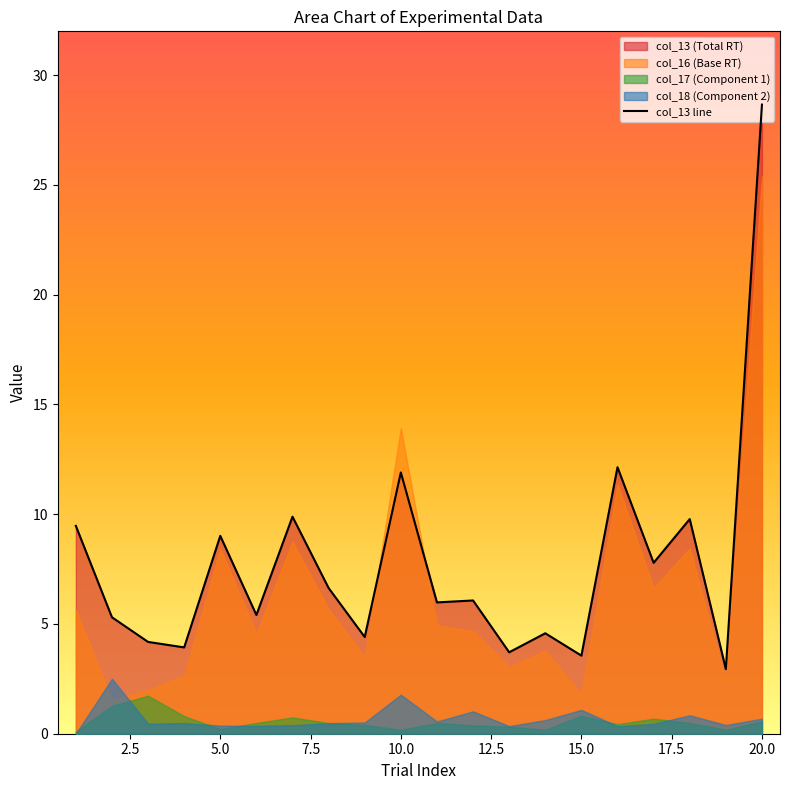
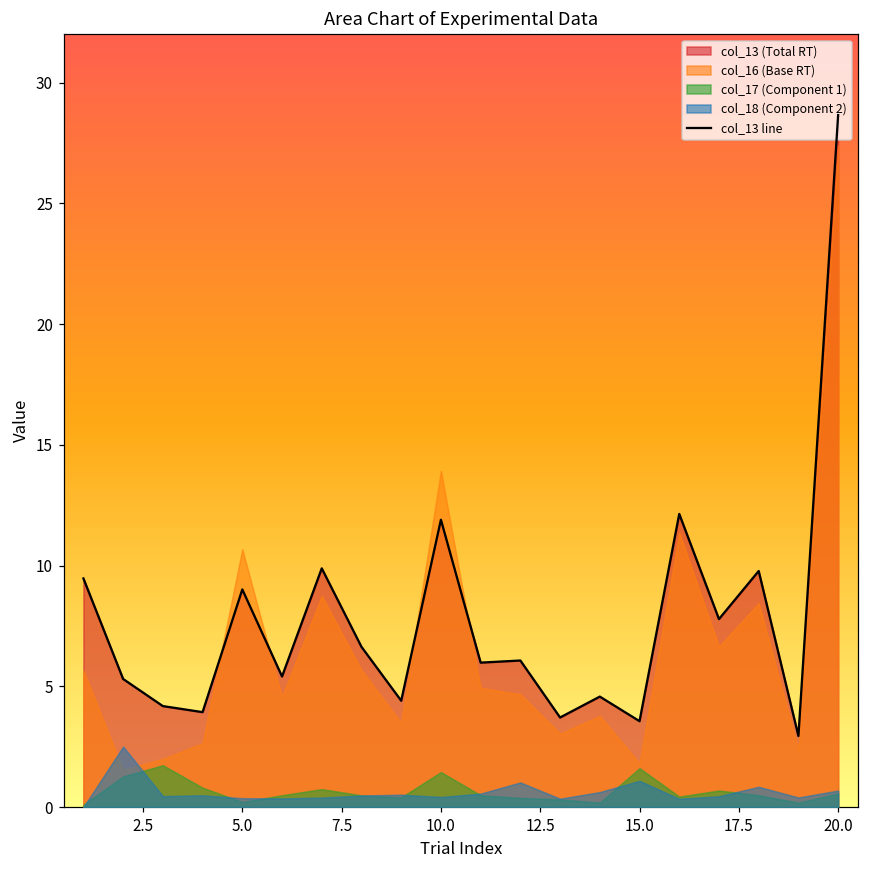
col_16 (Base RT), 5.0: 8.4 -> 10.7
col_17 (Component 1), 10.0: 0.2 -> 1.4
col_18 (Component 2), 10.0: 1.8 -> 0.4
col_17 (Component 1), 15.0: 0.8 -> 1.6
col_16 (Base RT), 20.0: 25.4 -> 27.4
